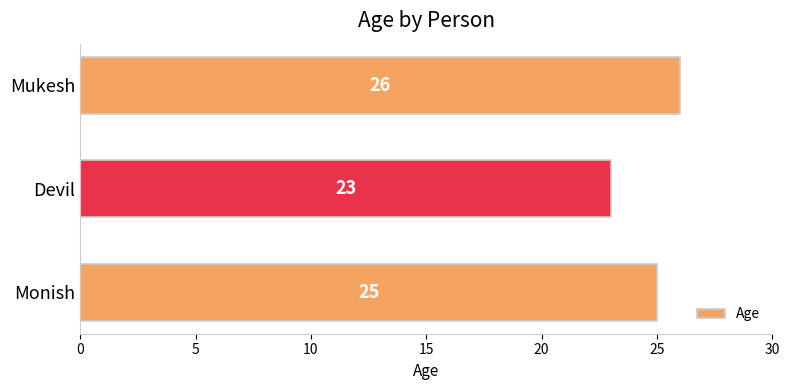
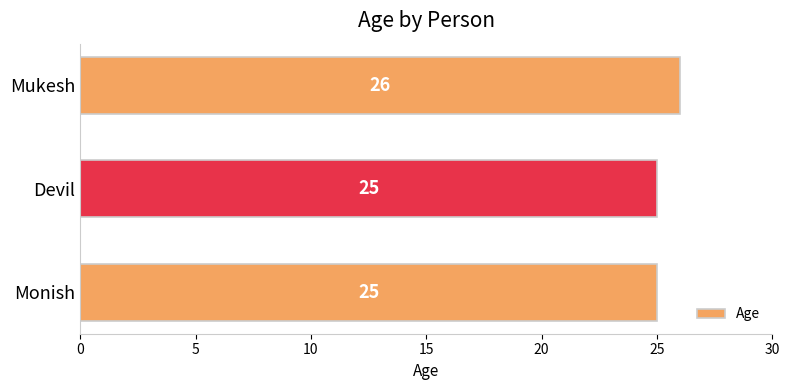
Devil: 23 -> 25
